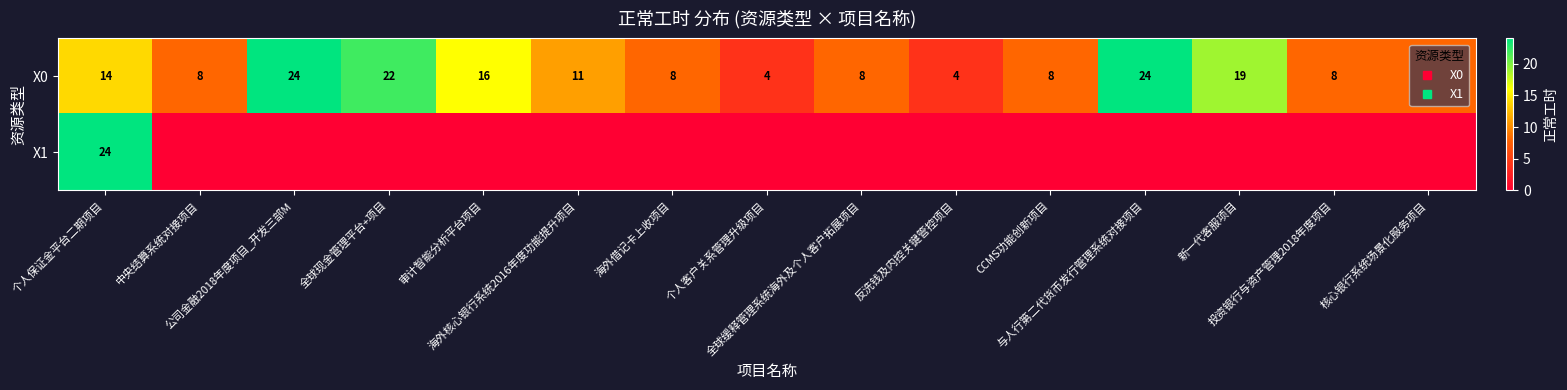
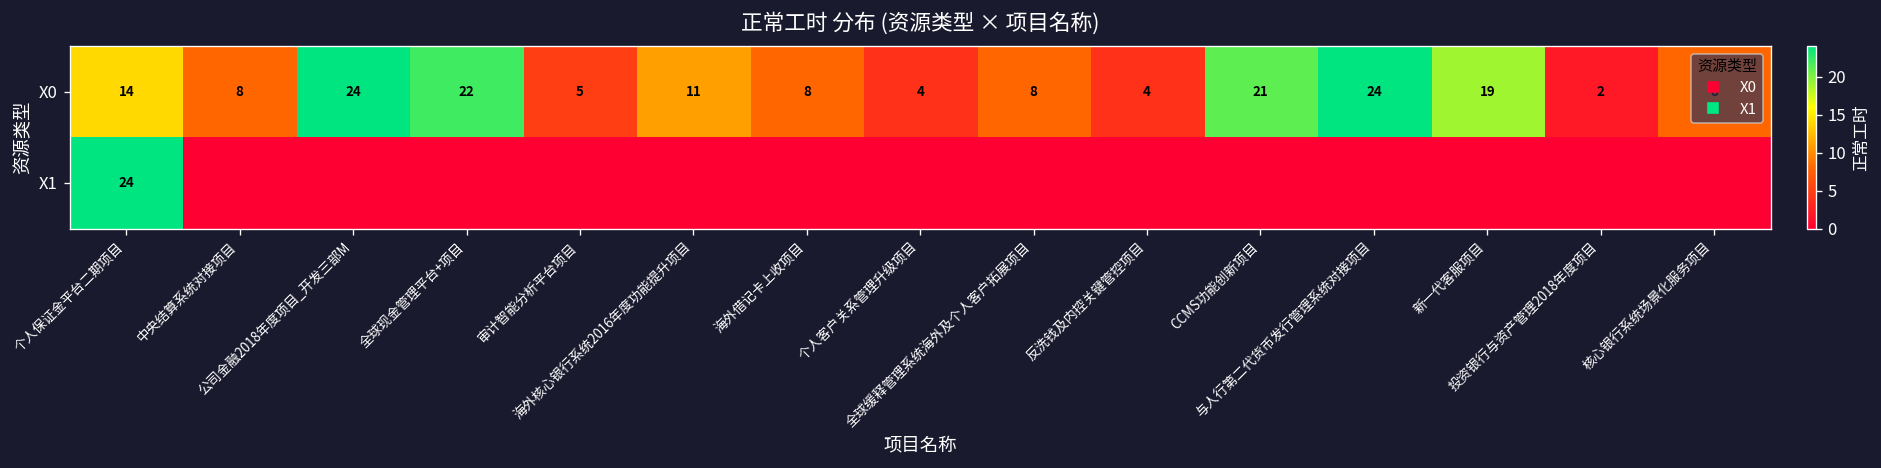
X0, 审计智能分析平台项目: 16 -> 5
X0, CCMS功能创新项目: 8 -> 21
X0, 投资银行与资产管理2018年度项目: 8 -> 2
